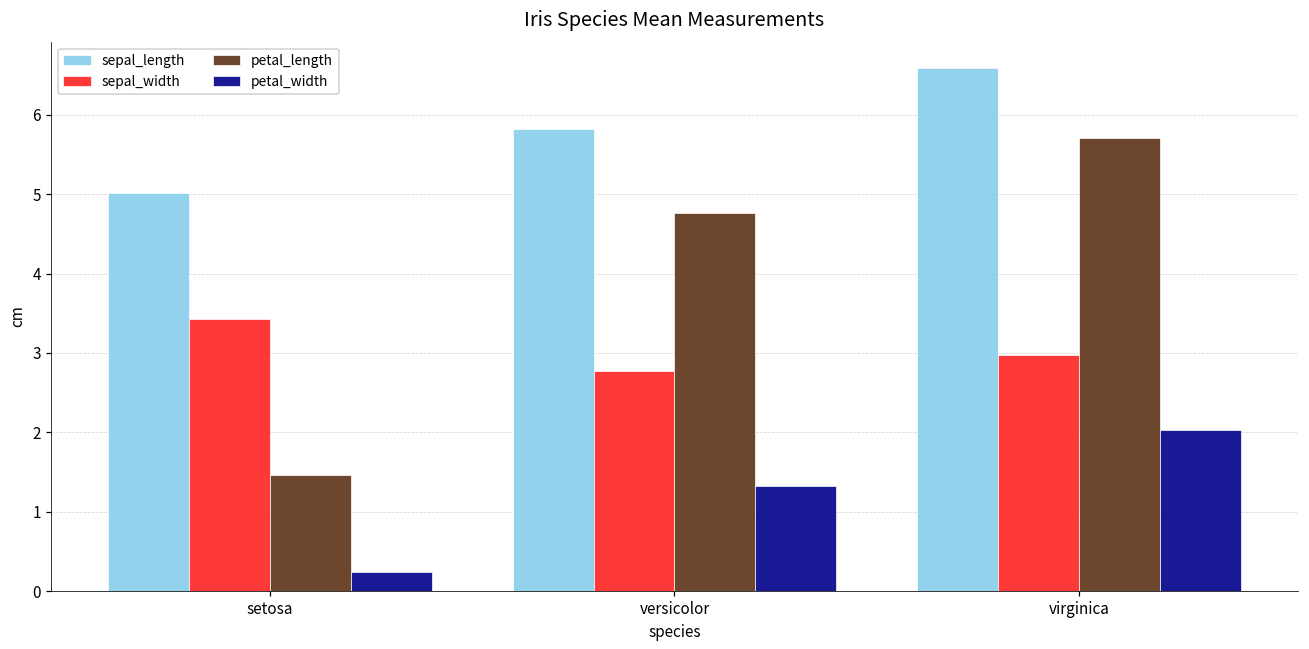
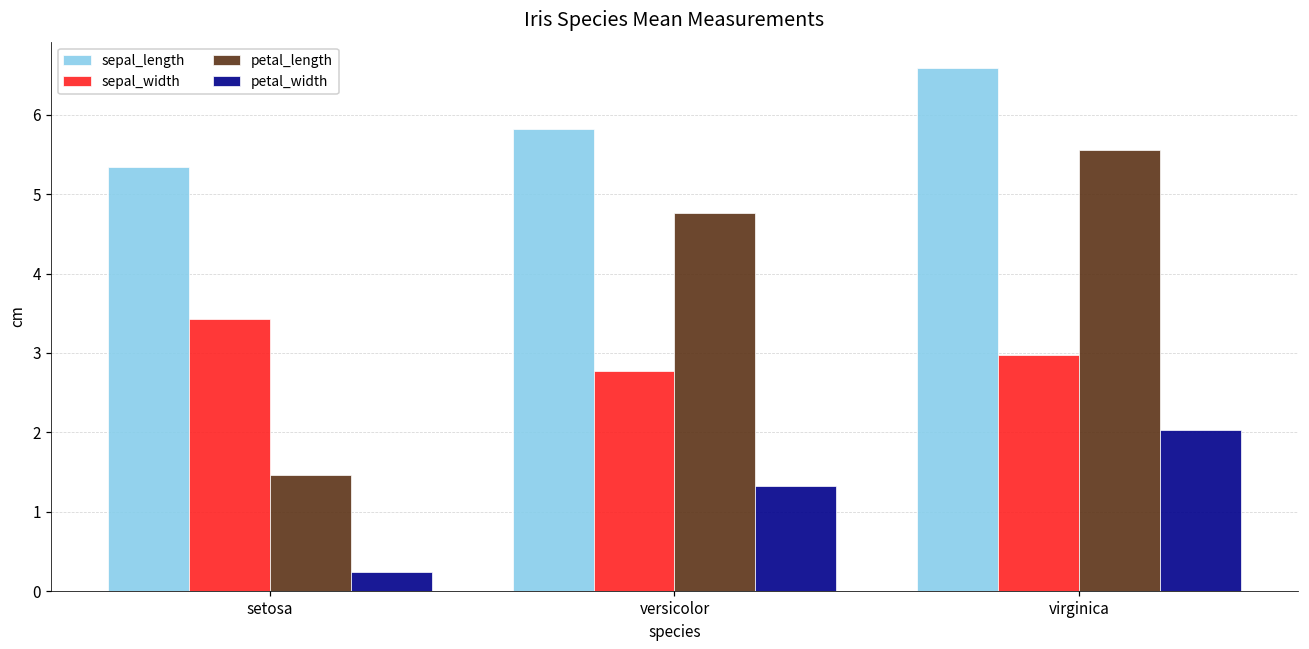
sepal_length, setosa: 5.0 -> 5.3
petal_length, virginica: 5.7 -> 5.6
